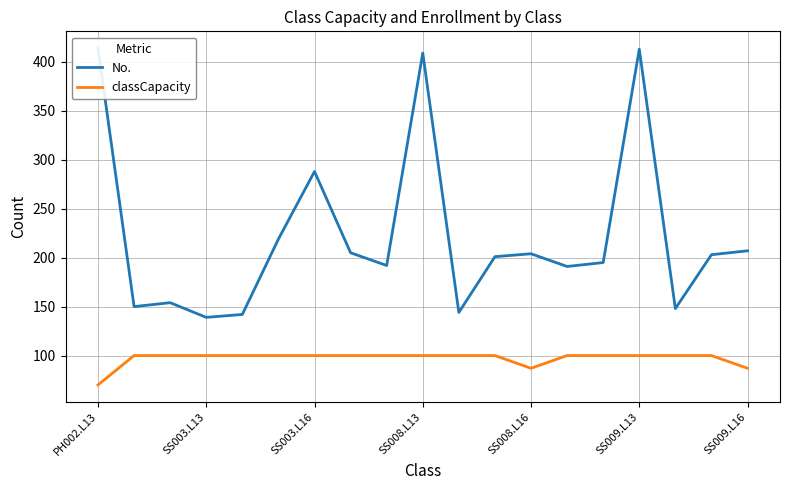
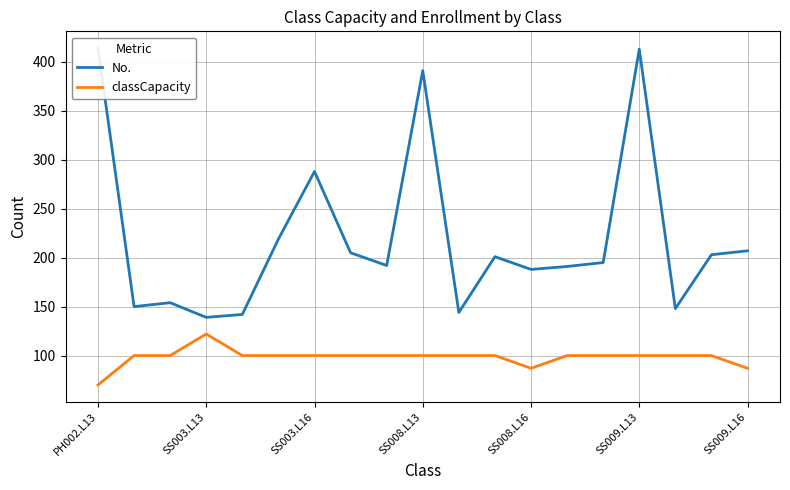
classCapacity, SS003.L13: 100 -> 120
No., SS008.L13: 410 -> 390
No., SS008.L16: 200 -> 190
